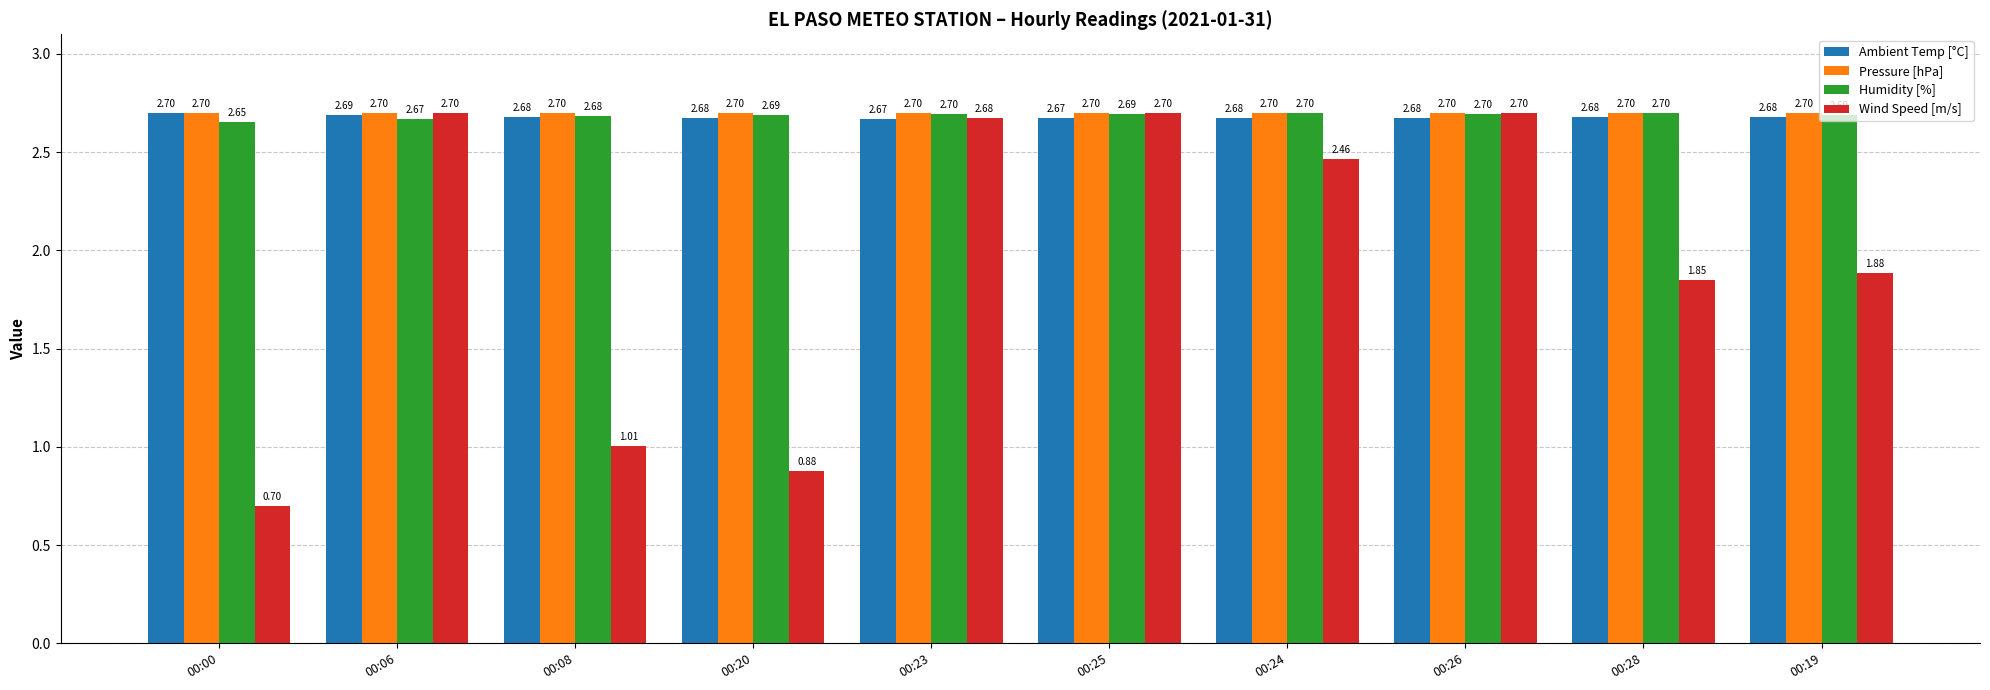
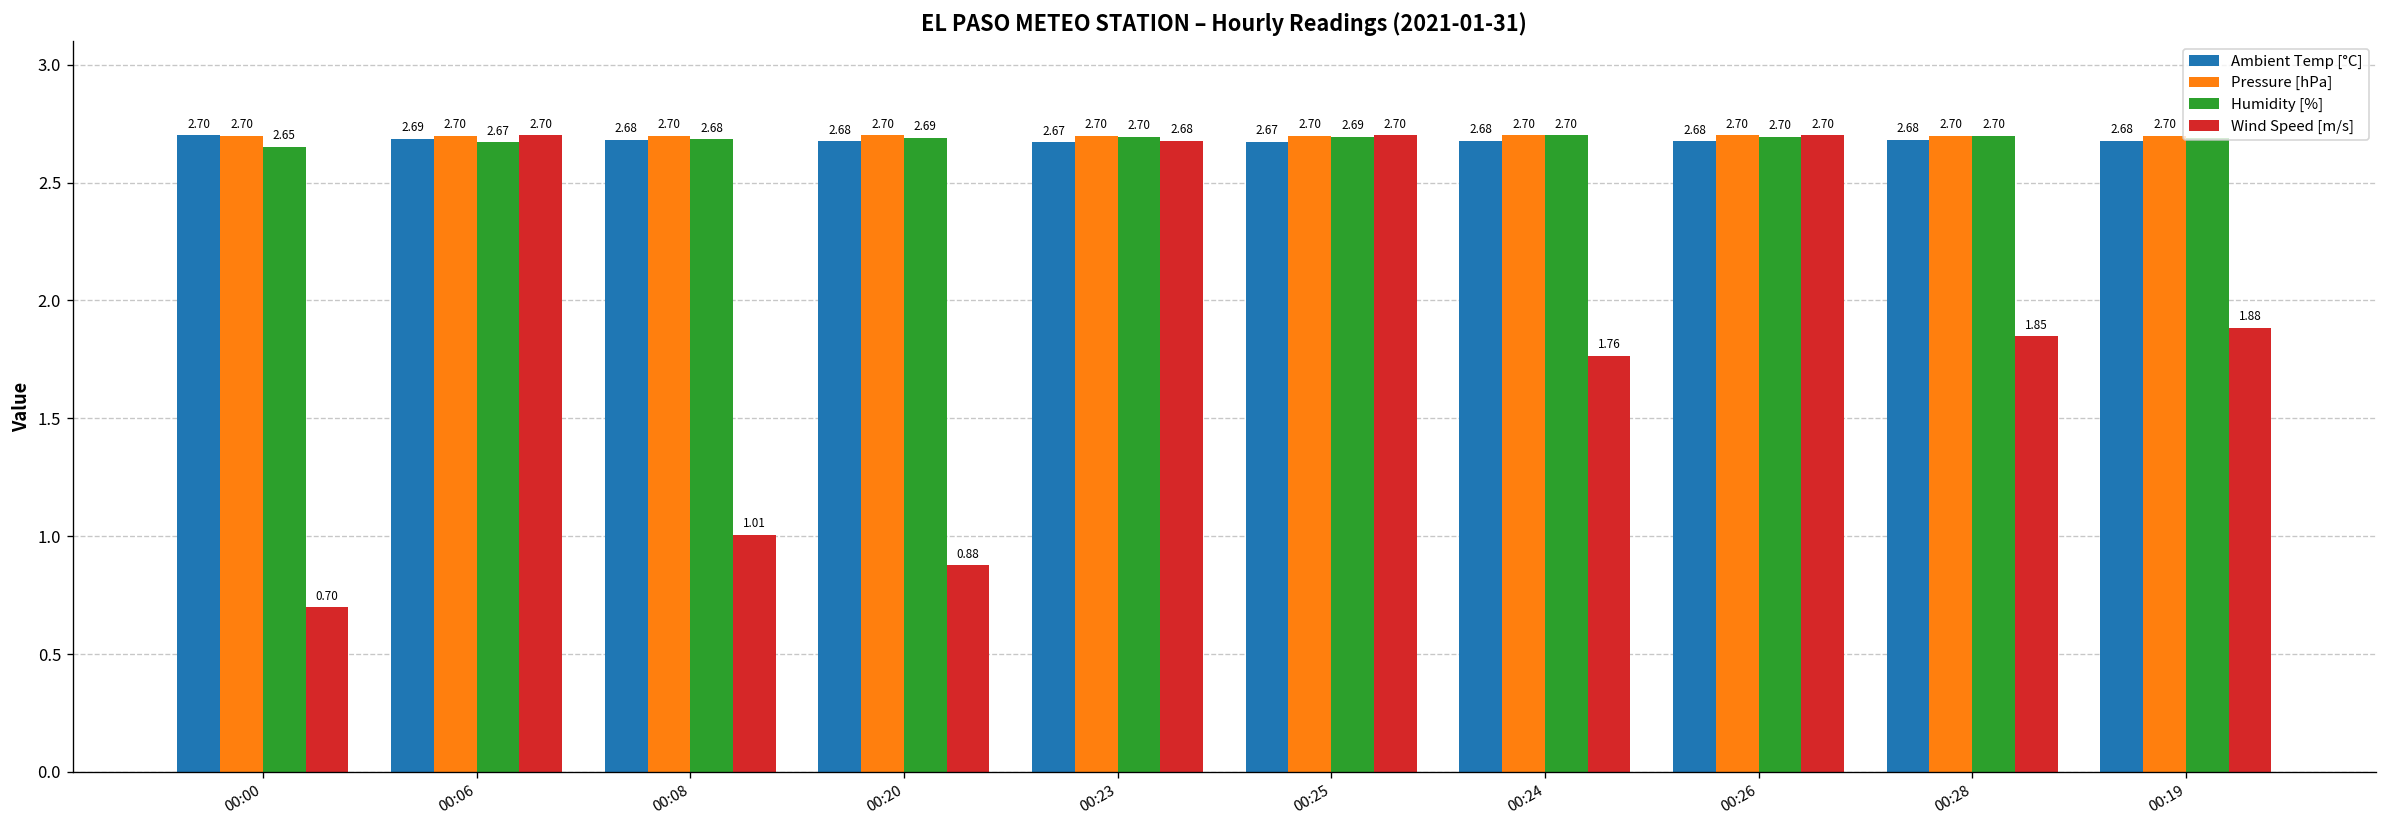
Wind Speed [m/s], 00:24: 2.46 -> 1.76
